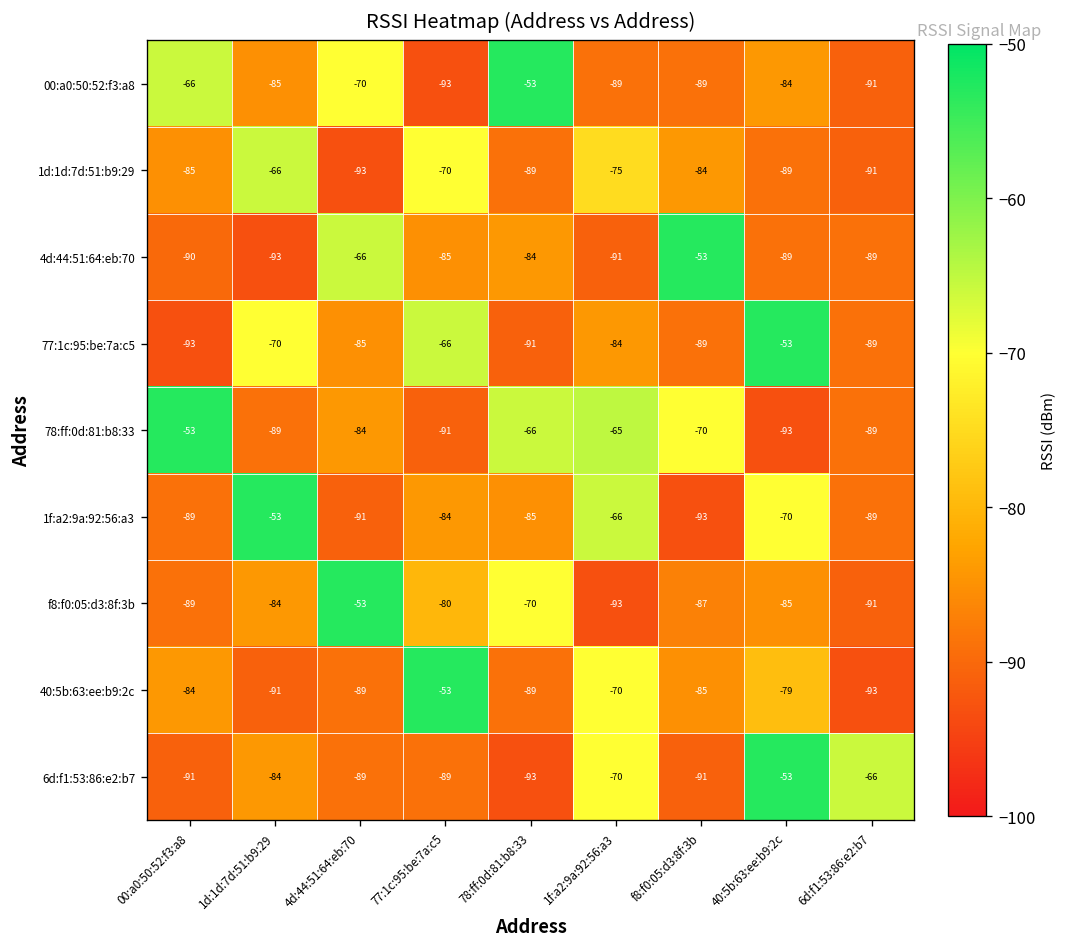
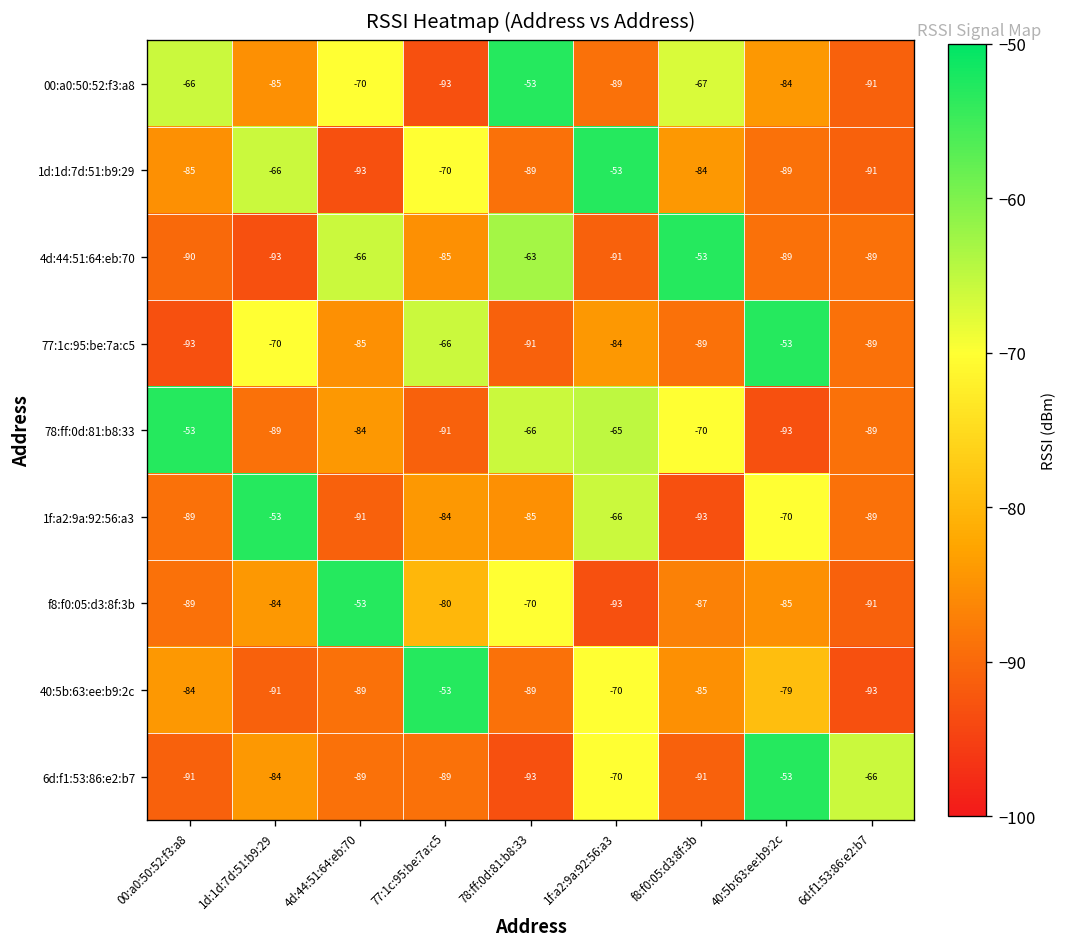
00:a0:50:52:f3:a8, f8:f0:05:d3:8f:3b: -89 -> -67
1d:1d:7d:51:b9:29, 1f:a2:9a:92:56:a3: -75 -> -53
4d:44:51:64:eb:70, 78:ff:0d:81:b8:33: -84 -> -63
